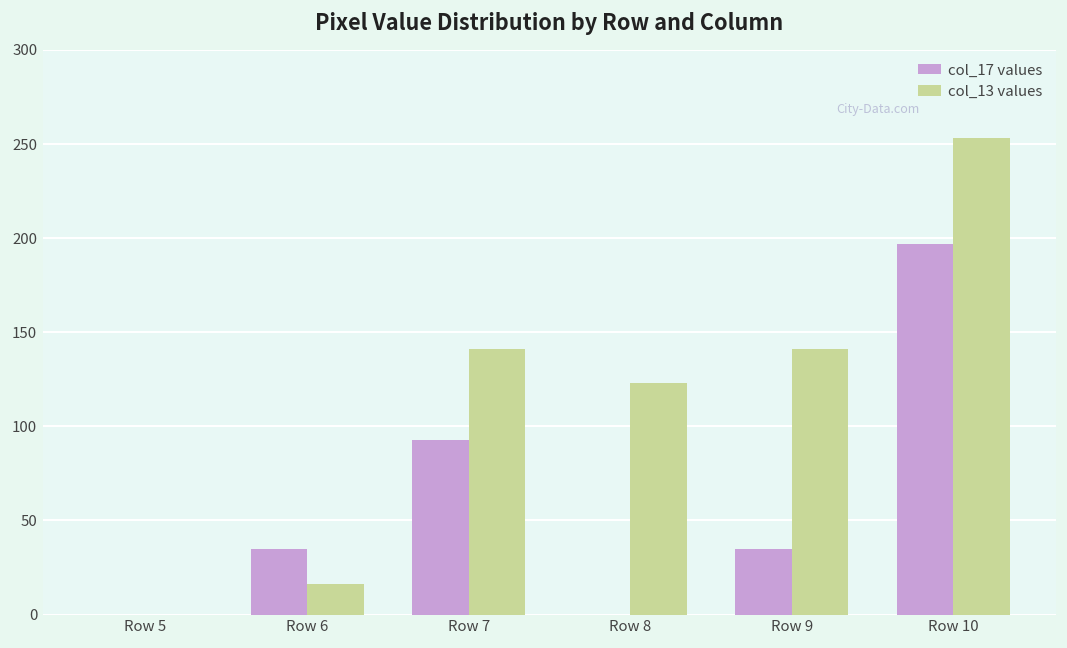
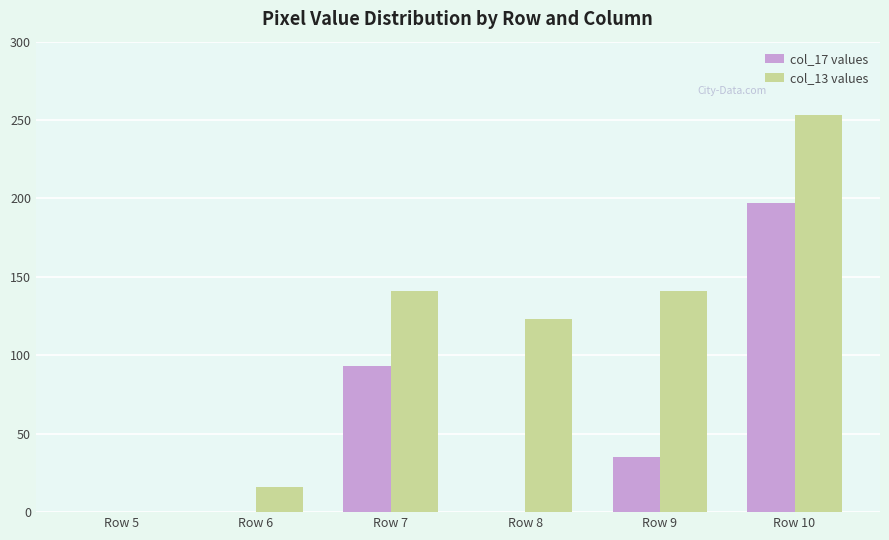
col_17 values, Row 6: 35 -> 0
